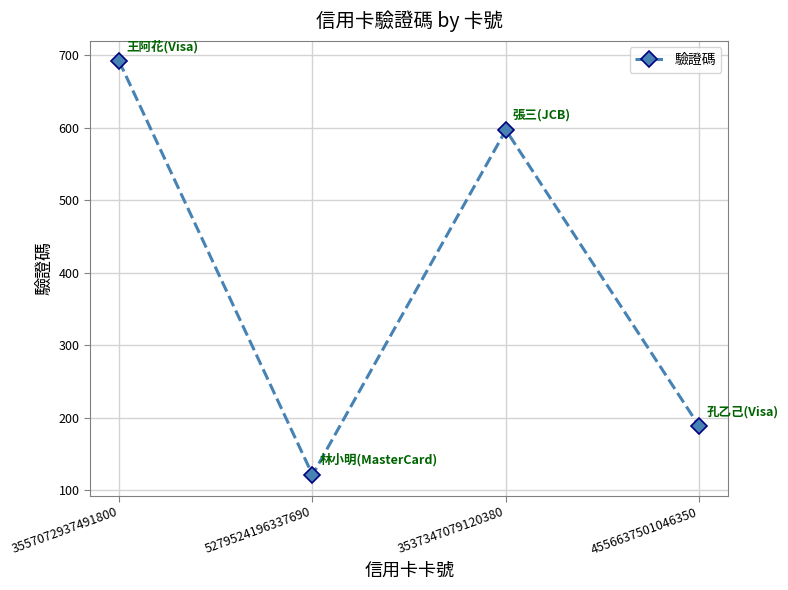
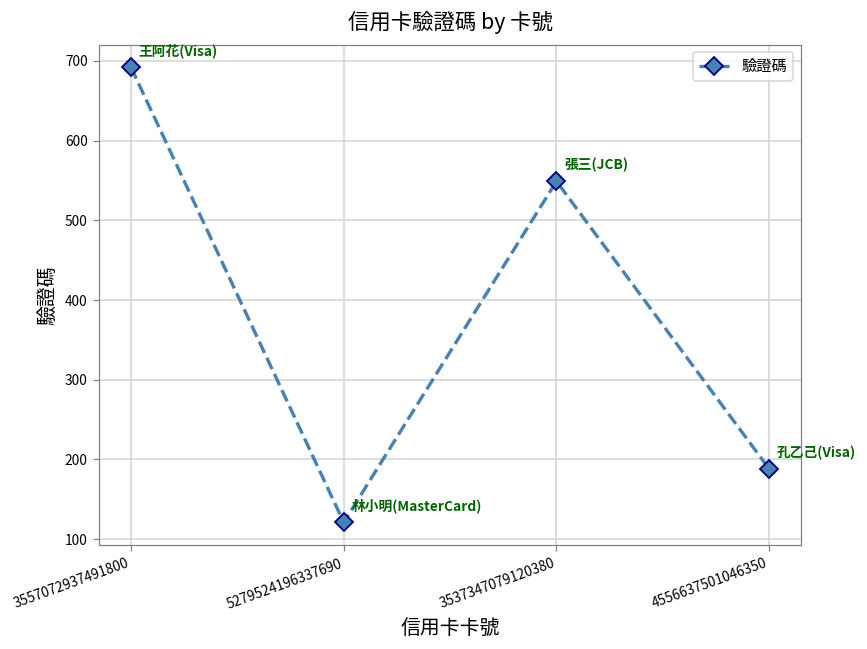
3537347079120380: 600 -> 550
